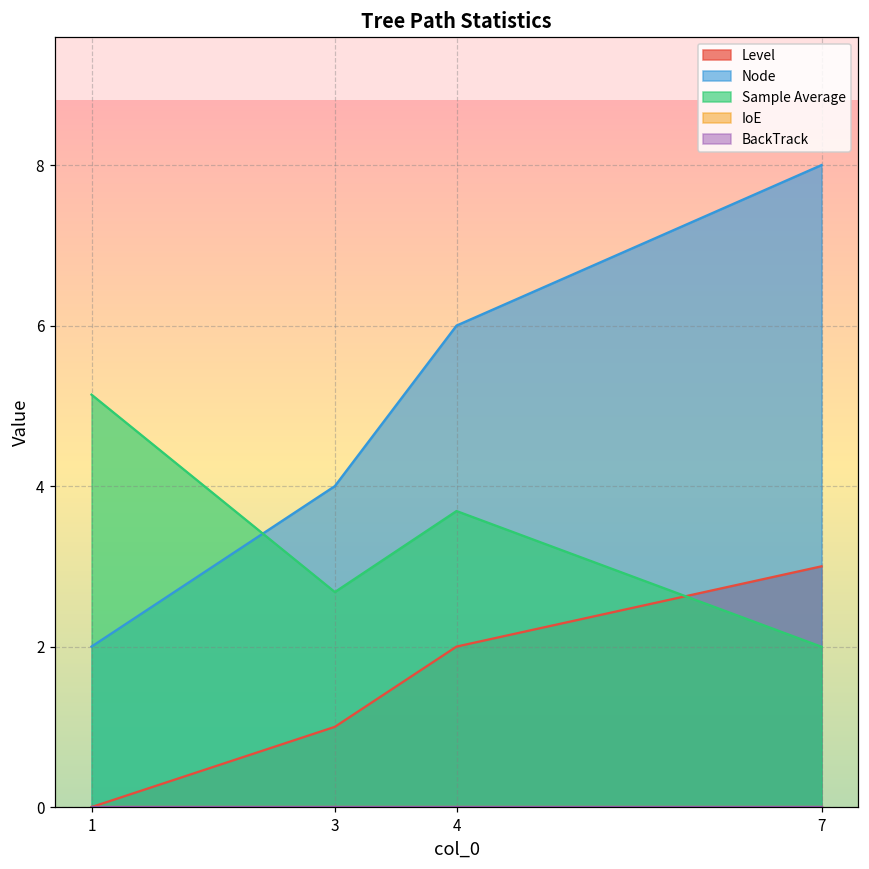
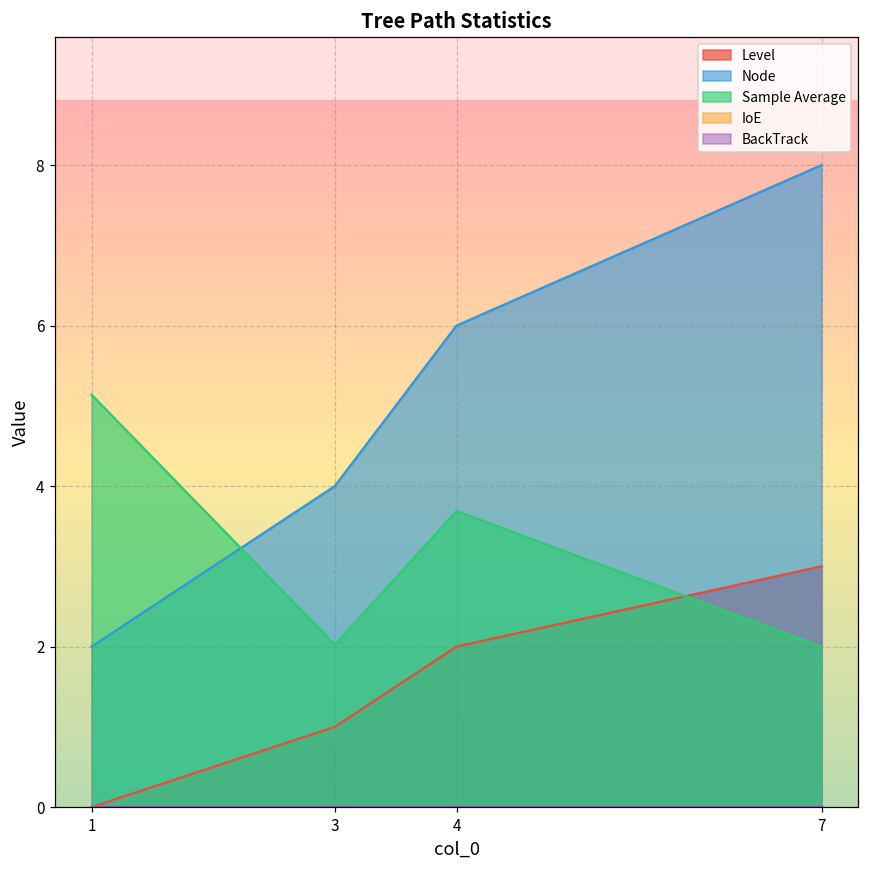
Sample Average, 3: 2.7 -> 2.0
